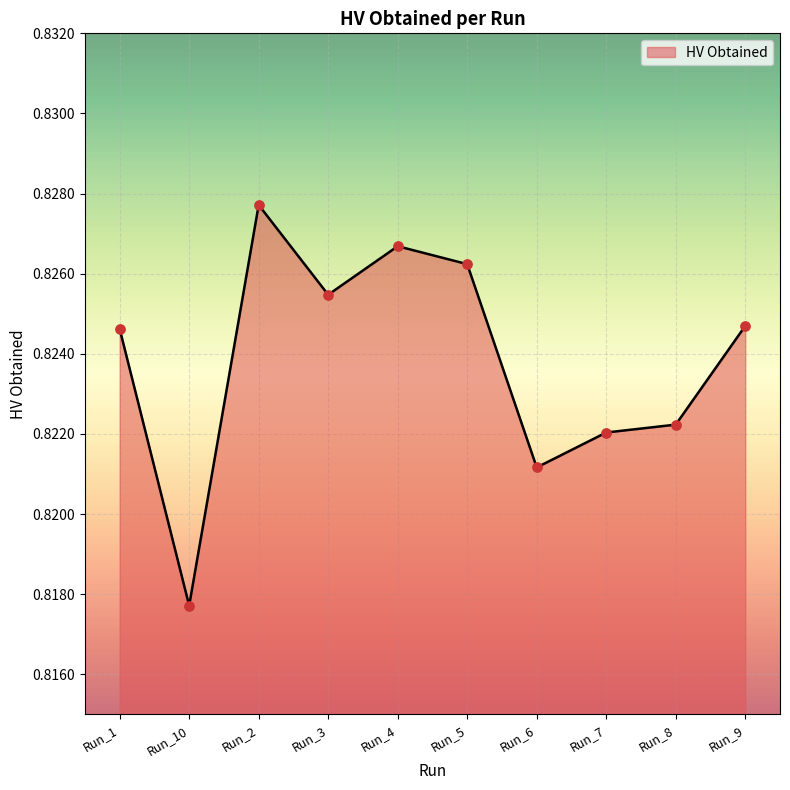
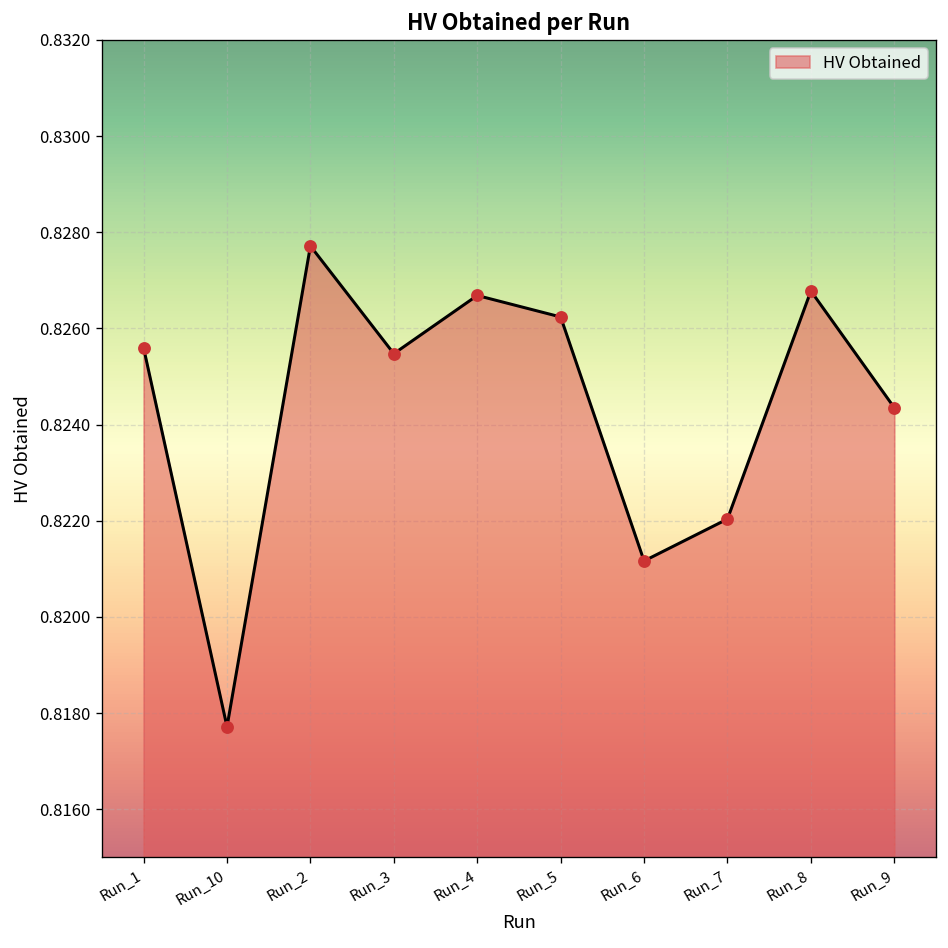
Run_1: 0.8246 -> 0.8256
Run_8: 0.8222 -> 0.8268
Run_9: 0.8247 -> 0.8244
